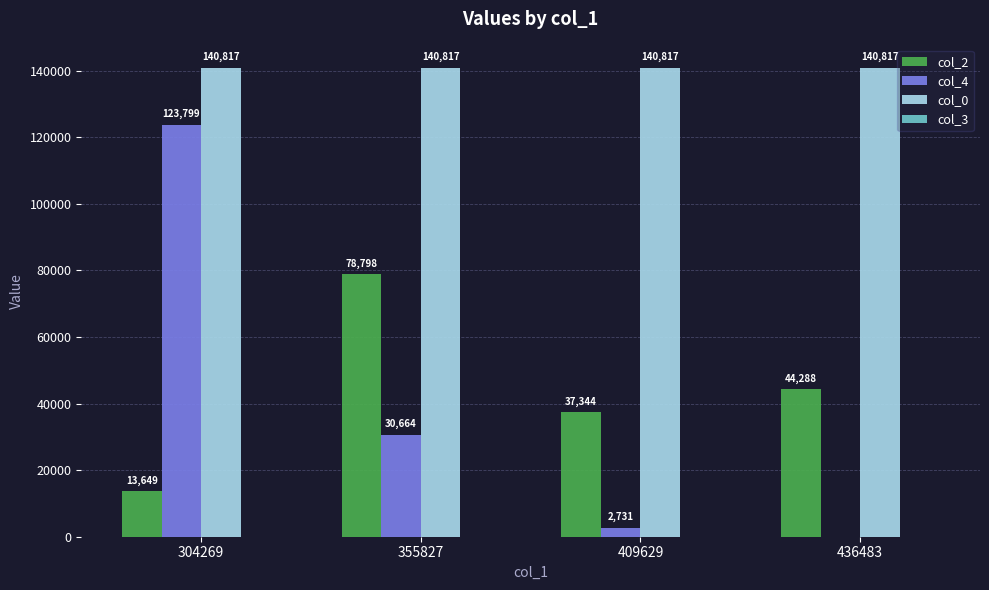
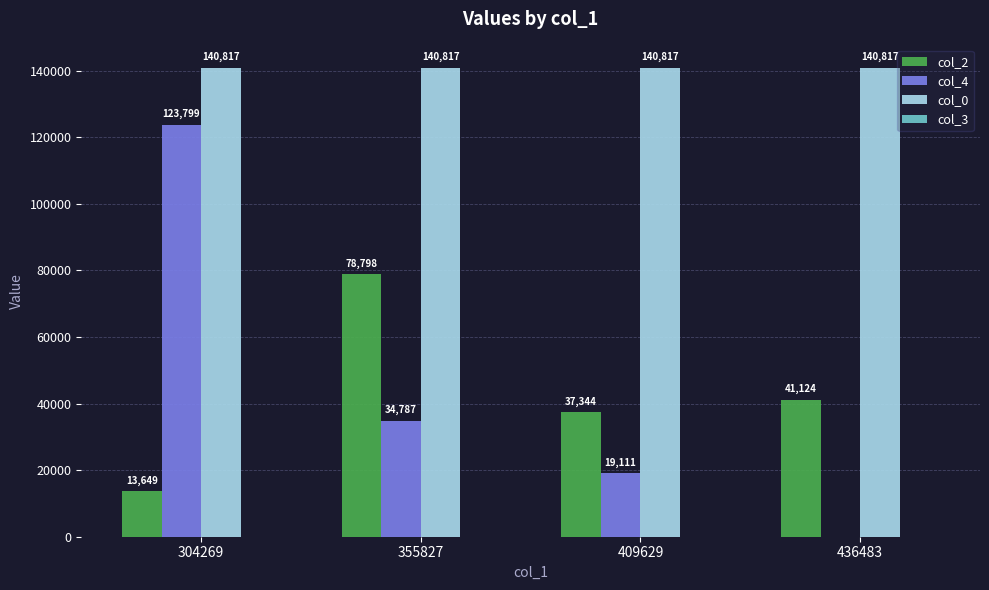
col_4, 355827: 30,664 -> 34,787
col_4, 409629: 2,731 -> 19,111
col_2, 436483: 44,288 -> 41,124
